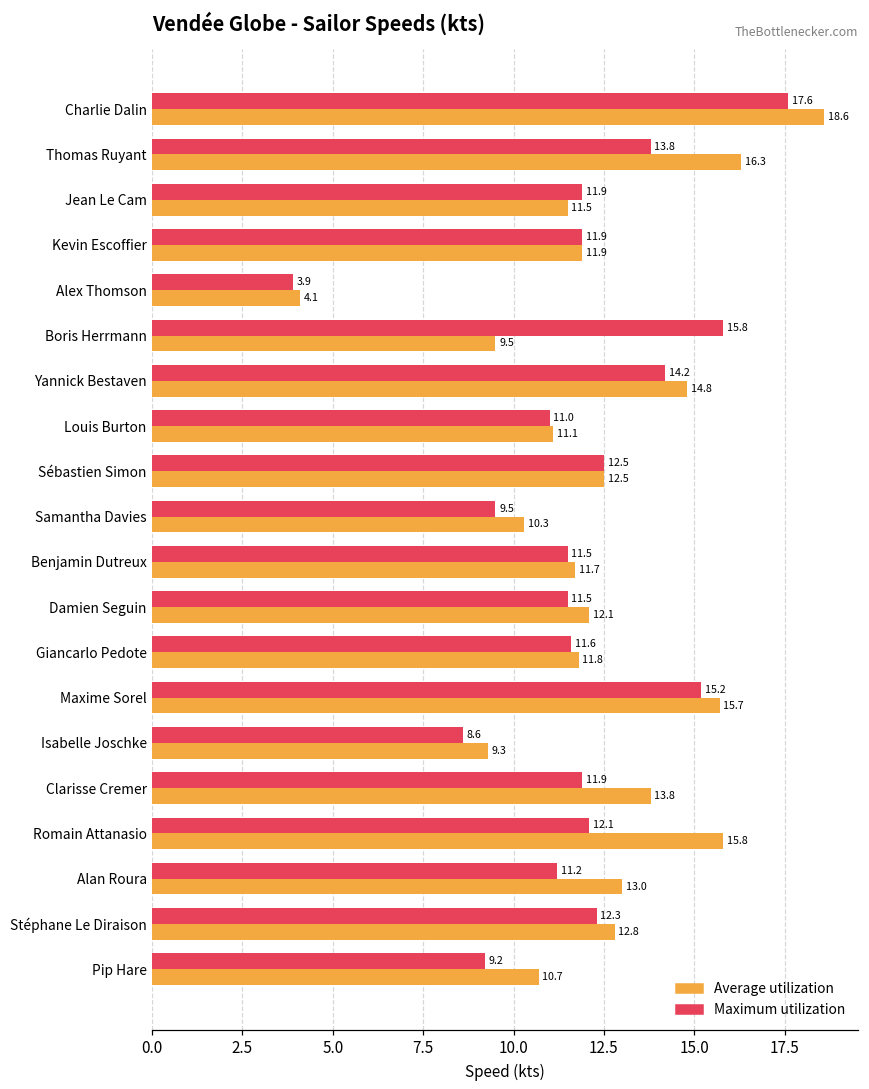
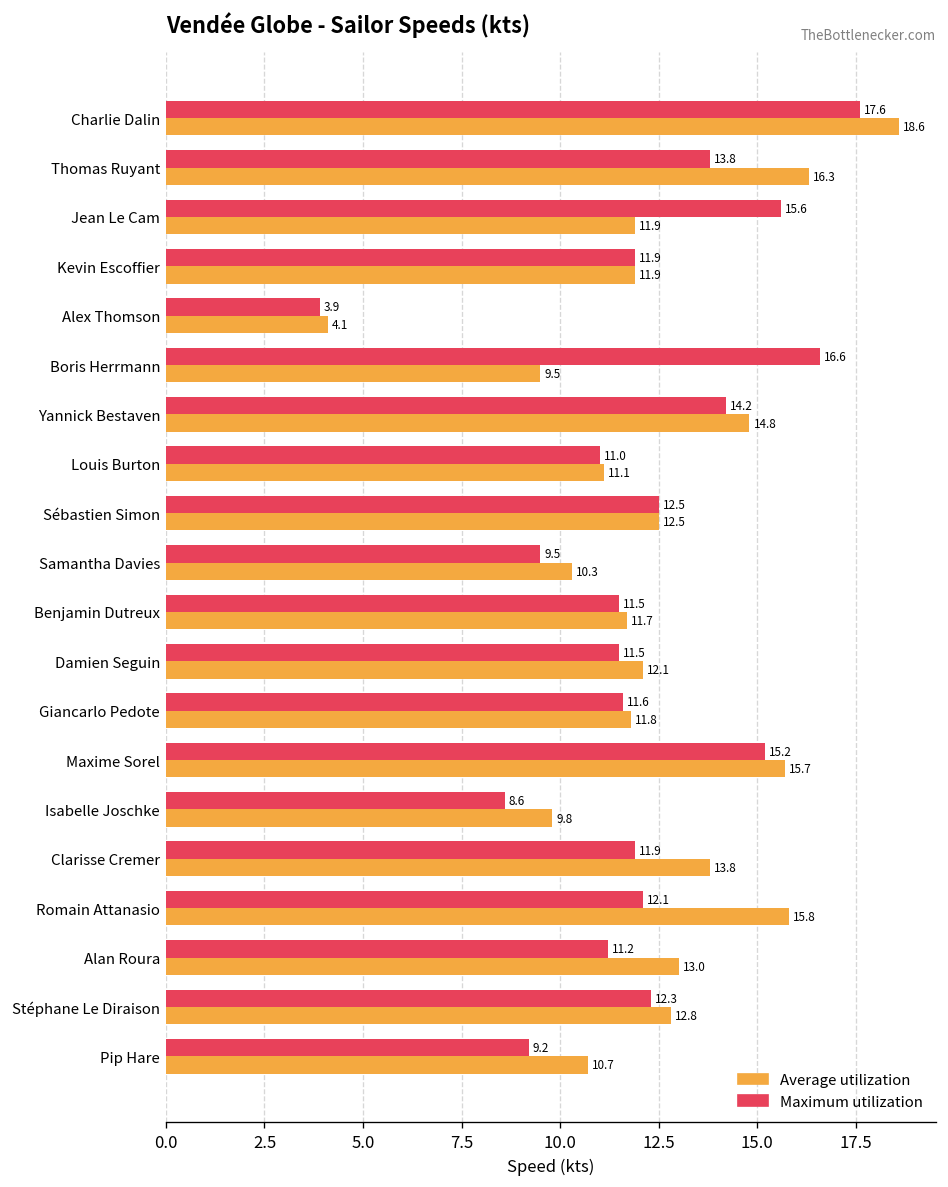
Maximum utilization, Jean Le Cam: 11.9 -> 15.6
Average utilization, Jean Le Cam: 11.5 -> 11.9
Maximum utilization, Boris Herrmann: 15.8 -> 16.6
Average utilization, Isabelle Joschke: 9.3 -> 9.8
